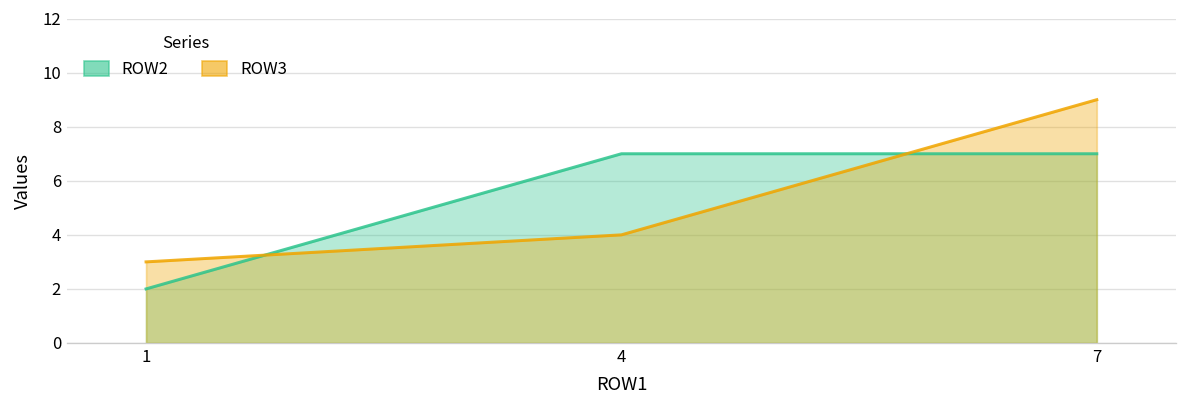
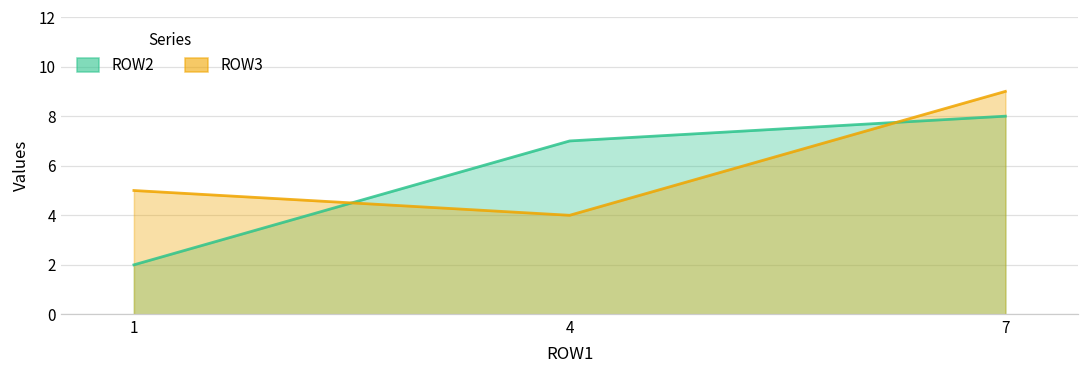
ROW3, 1: 3 -> 5
ROW2, 7: 7 -> 8
